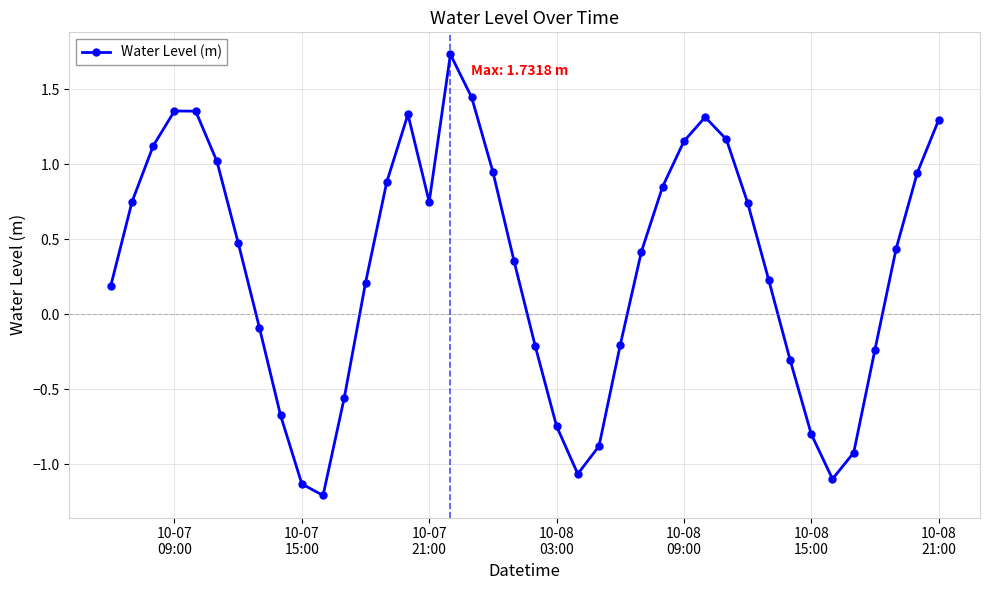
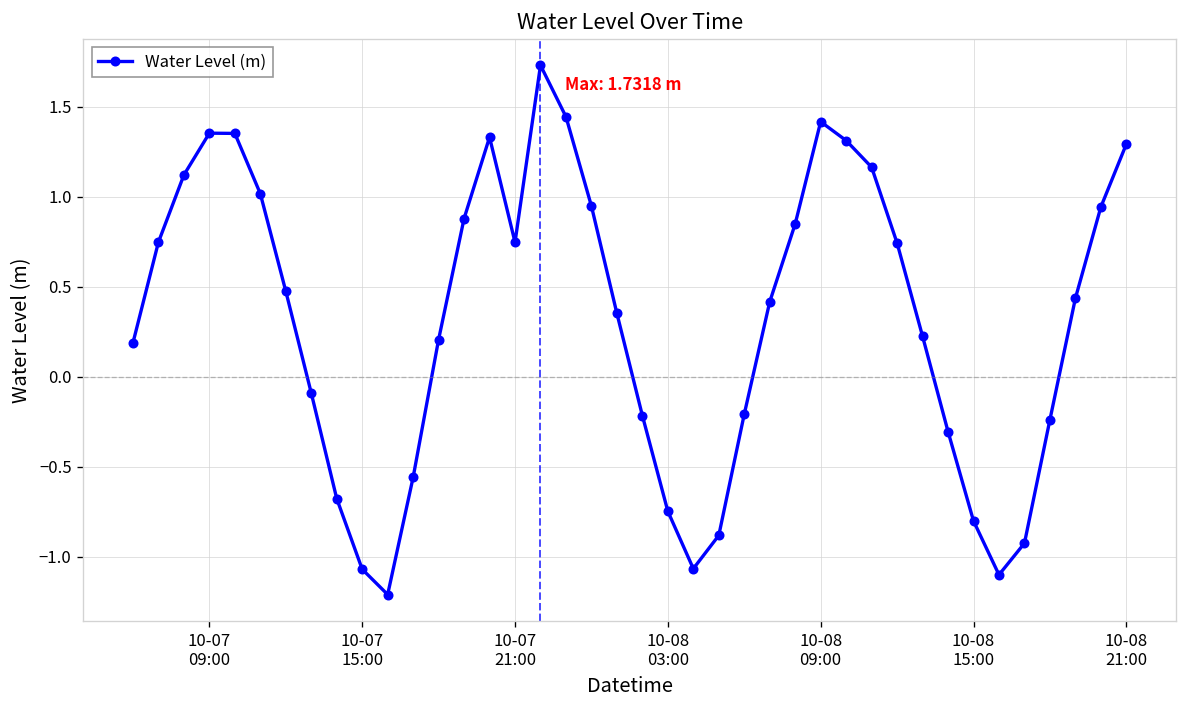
10-07 15:00: -1.13 -> -1.07
10-08 09:00: 1.15 -> 1.42
